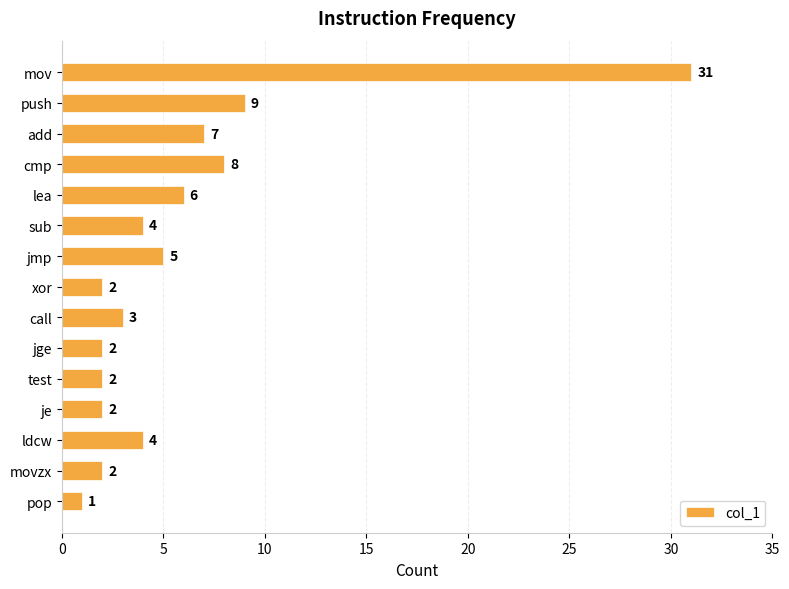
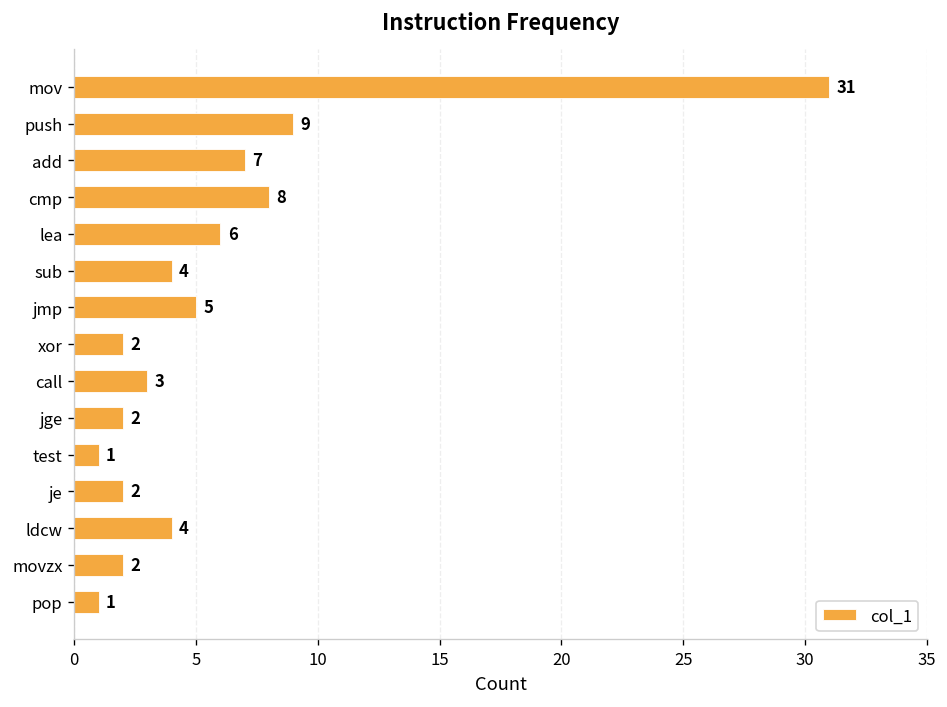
test: 2 -> 1
